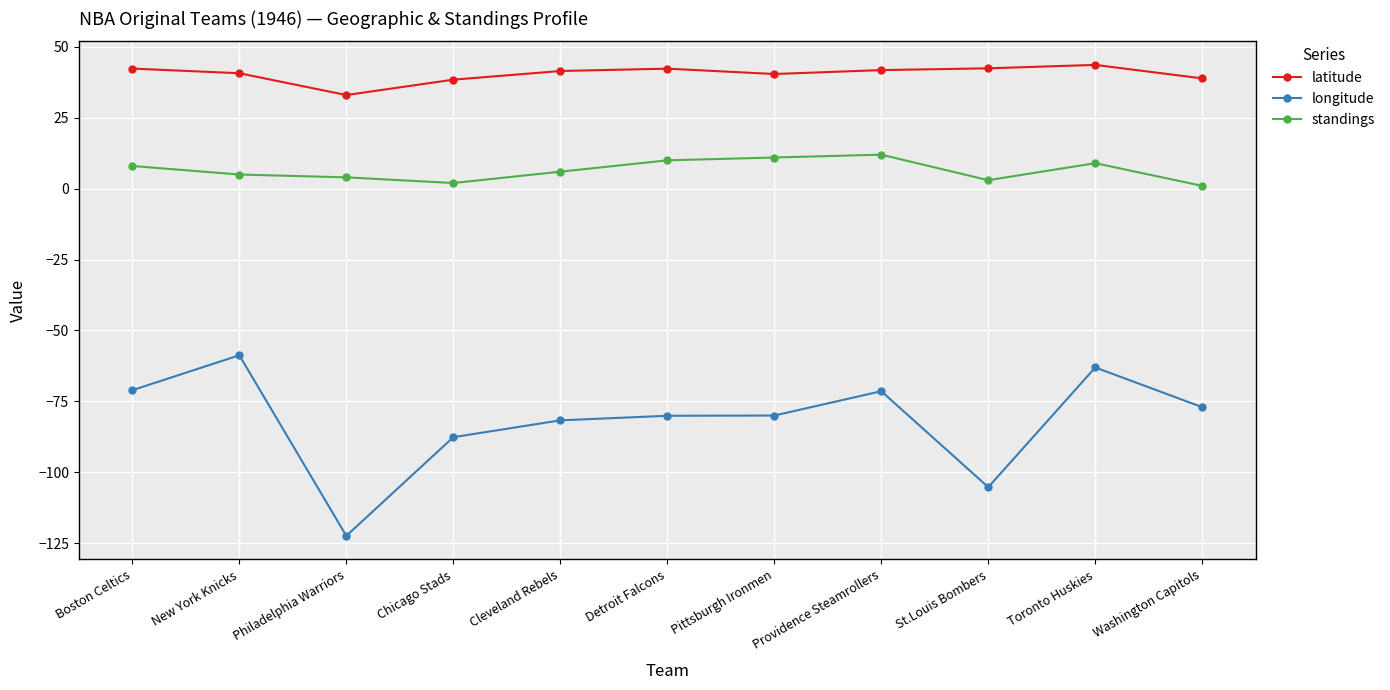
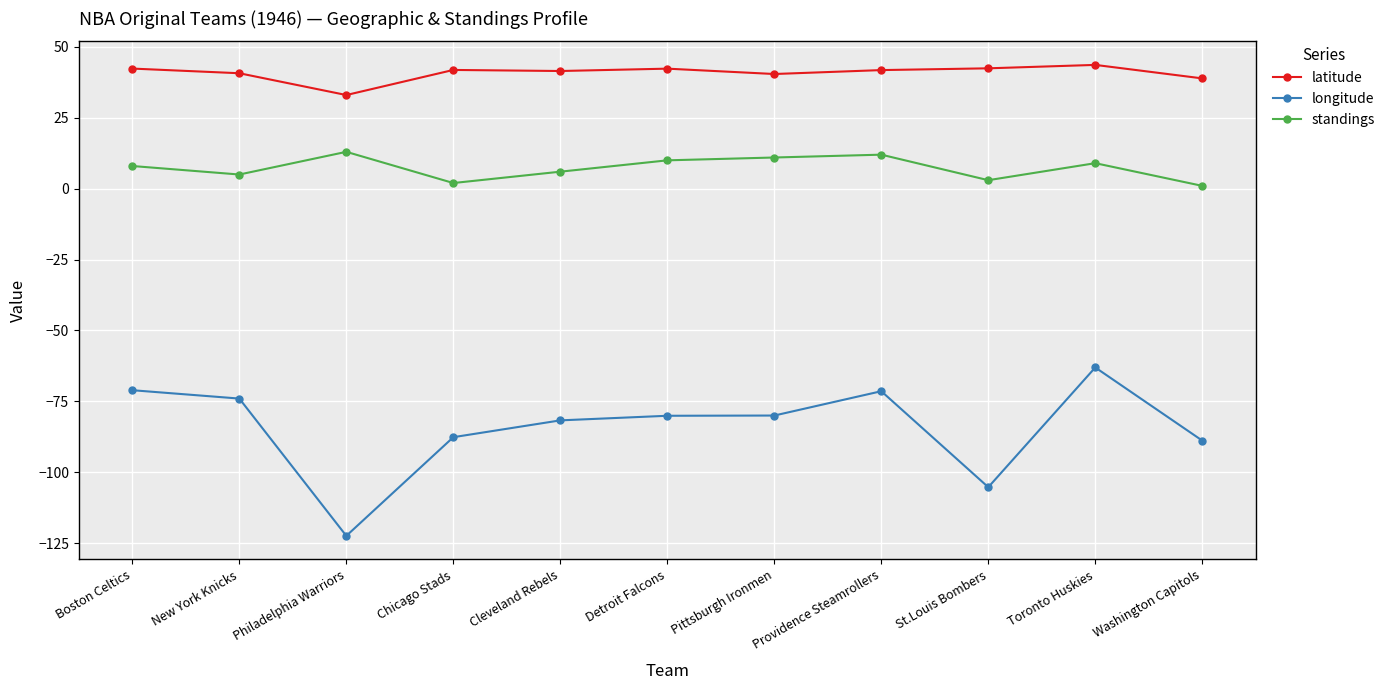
longitude, New York Knicks: -59 -> -74
standings, Philadelphia Warriors: 4 -> 13
latitude, Chicago Stads: 38 -> 42
longitude, Washington Capitols: -77 -> -89
